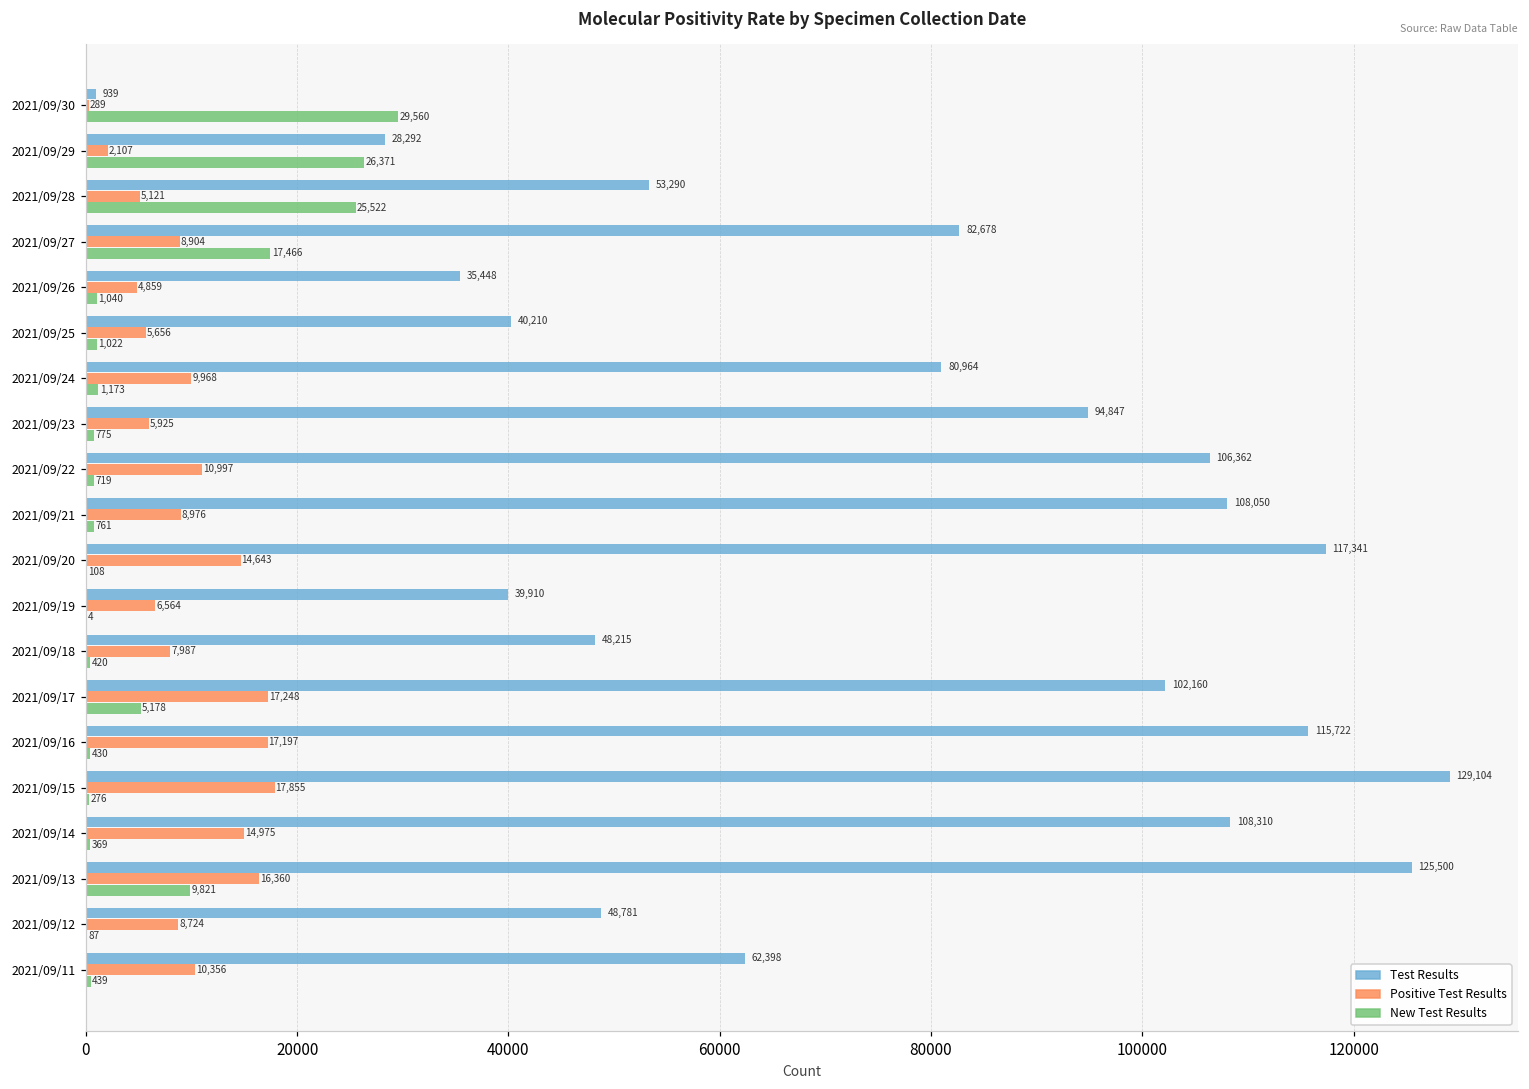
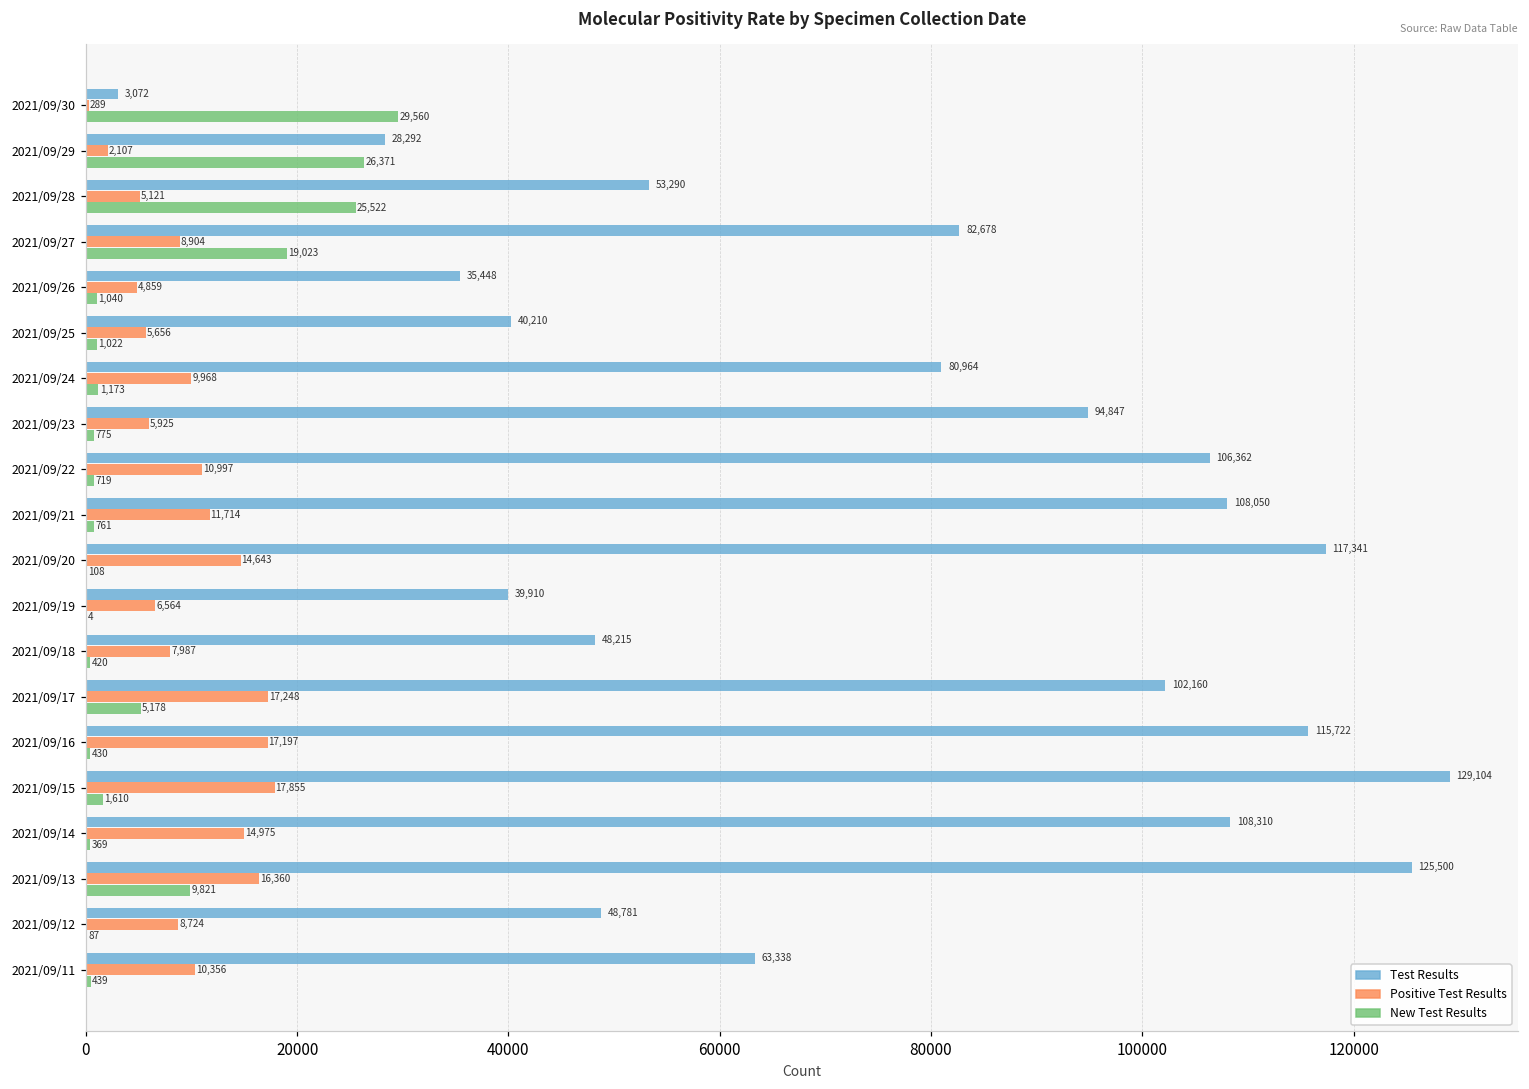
Test Results, 2021/09/30: 939 -> 3,072
New Test Results, 2021/09/27: 17,466 -> 19,023
Positive Test Results, 2021/09/21: 8,976 -> 11,714
New Test Results, 2021/09/15: 276 -> 1,610
Test Results, 2021/09/11: 62,398 -> 63,338
